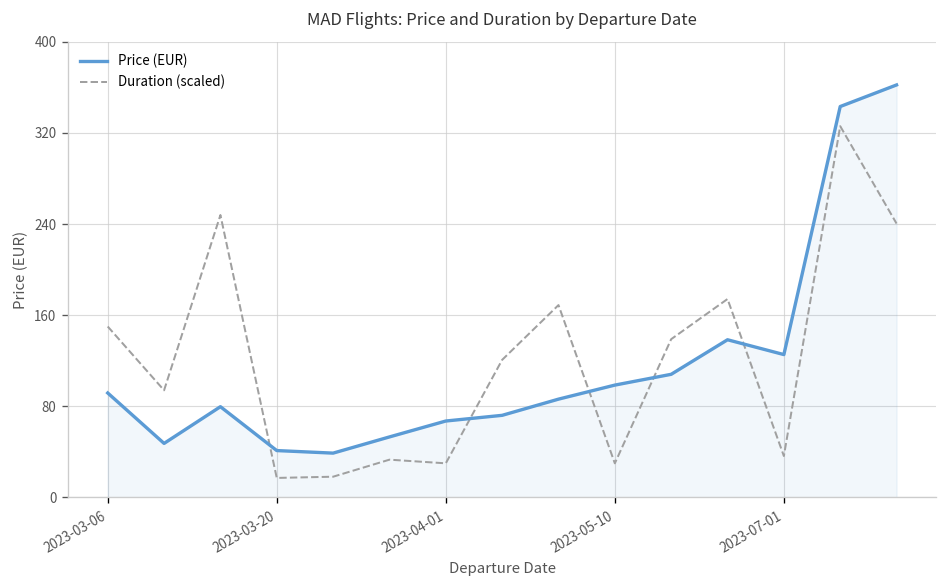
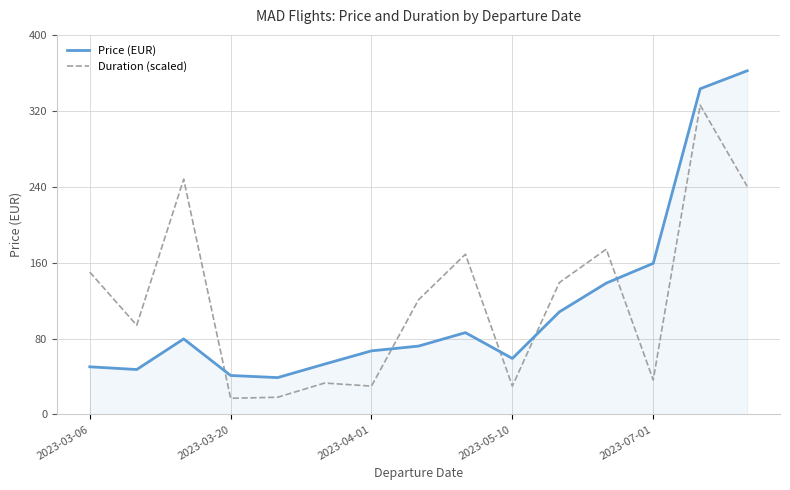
Price (EUR), 2023-03-06: 90 -> 50
Price (EUR), 2023-05-10: 100 -> 60
Price (EUR), 2023-07-01: 130 -> 160
